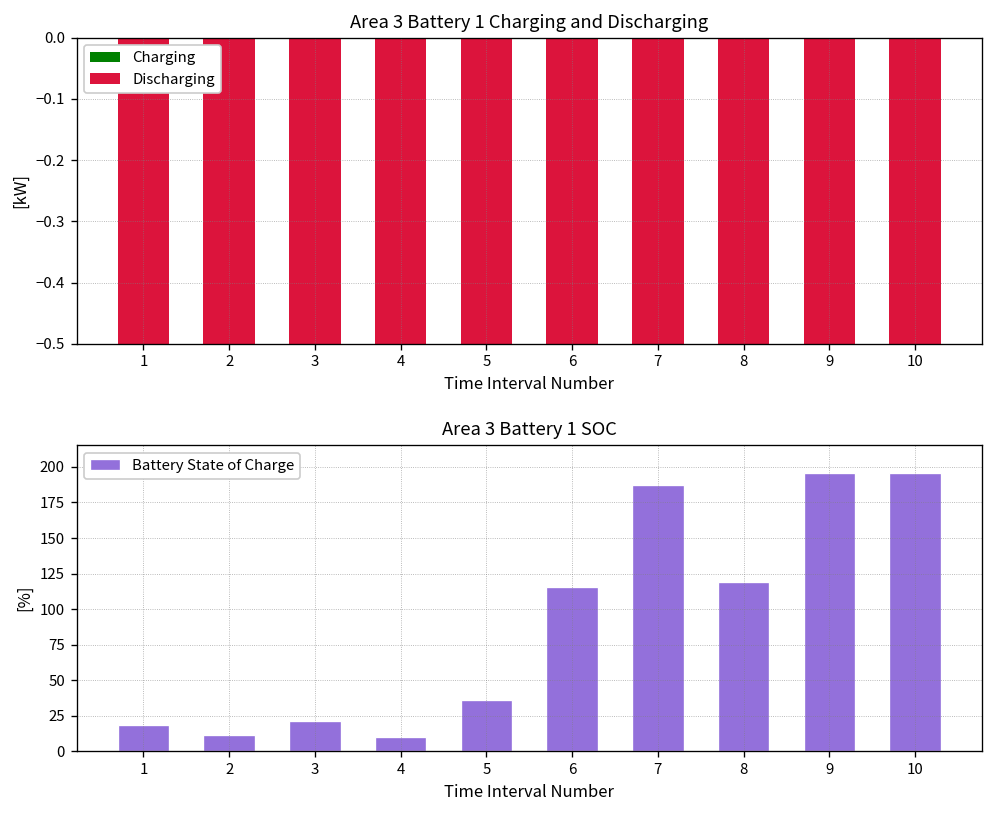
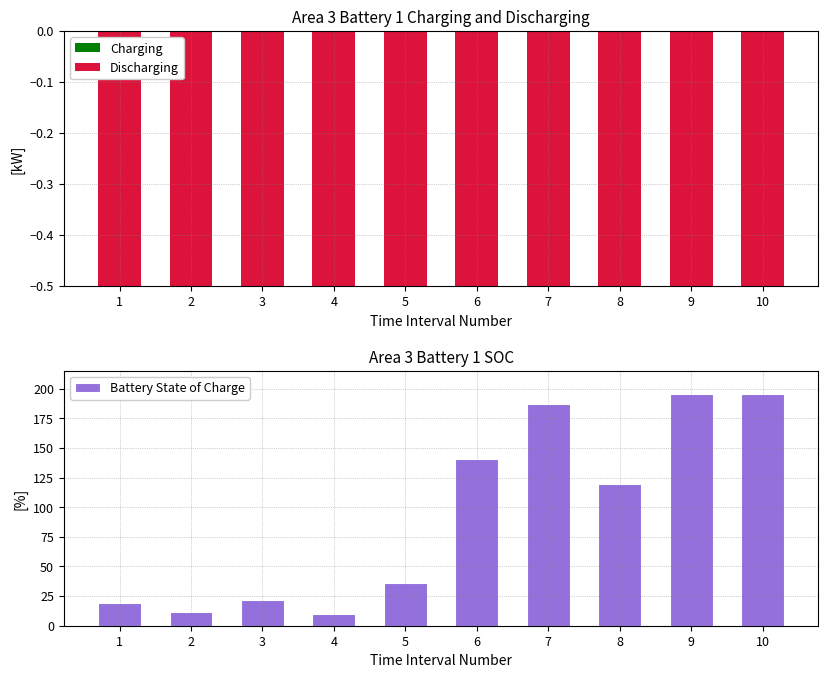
Area 3 Battery 1 SOC, 6: 115 -> 140
